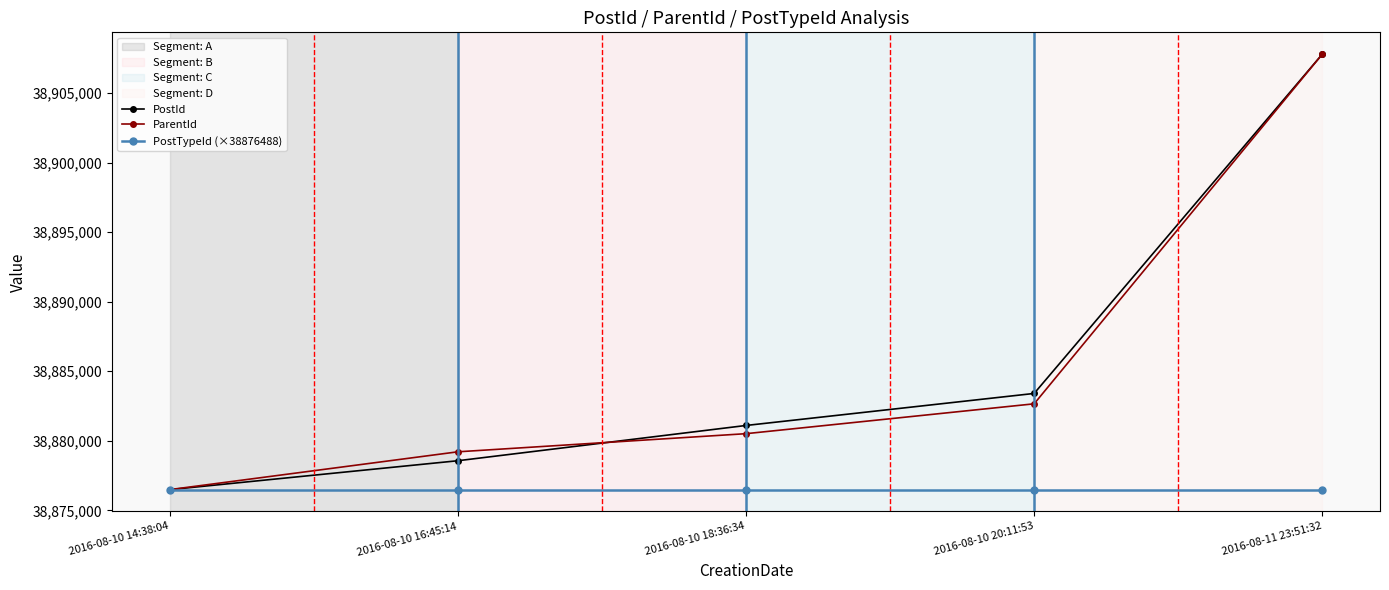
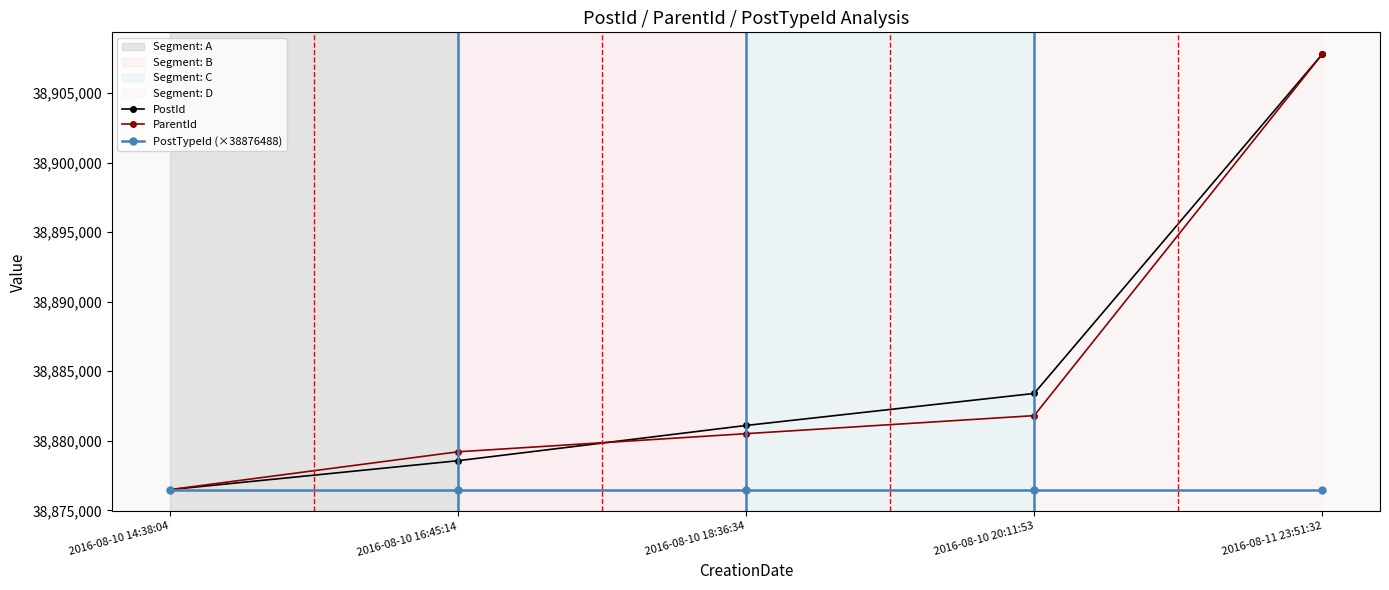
ParentId, 2016-08-10 20:11:53: 38,882,700 -> 38,881,800
